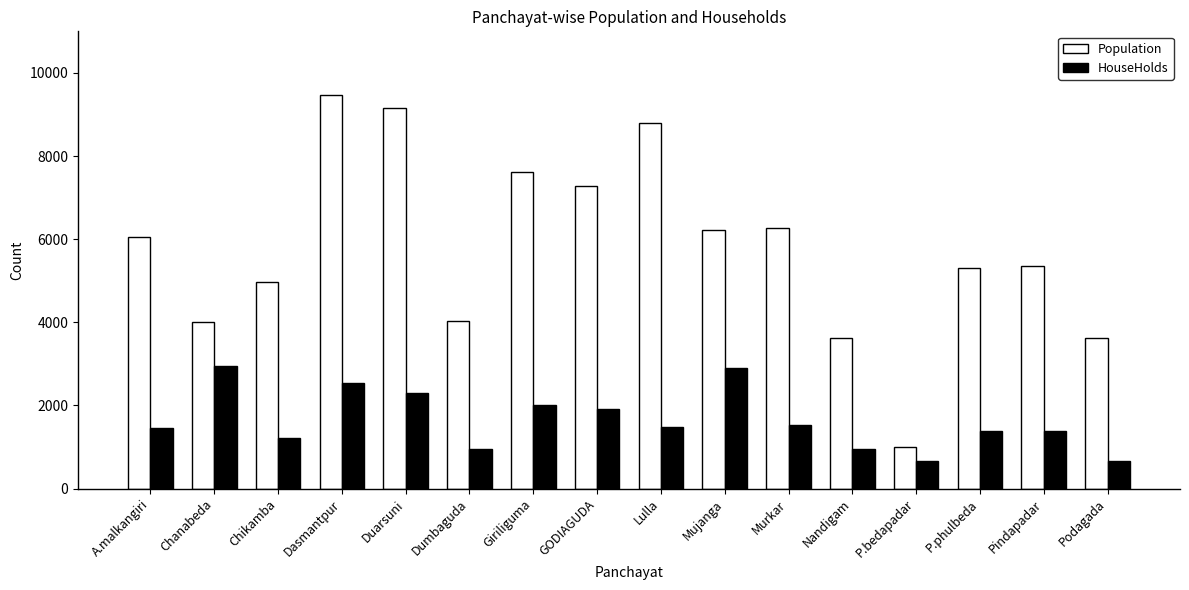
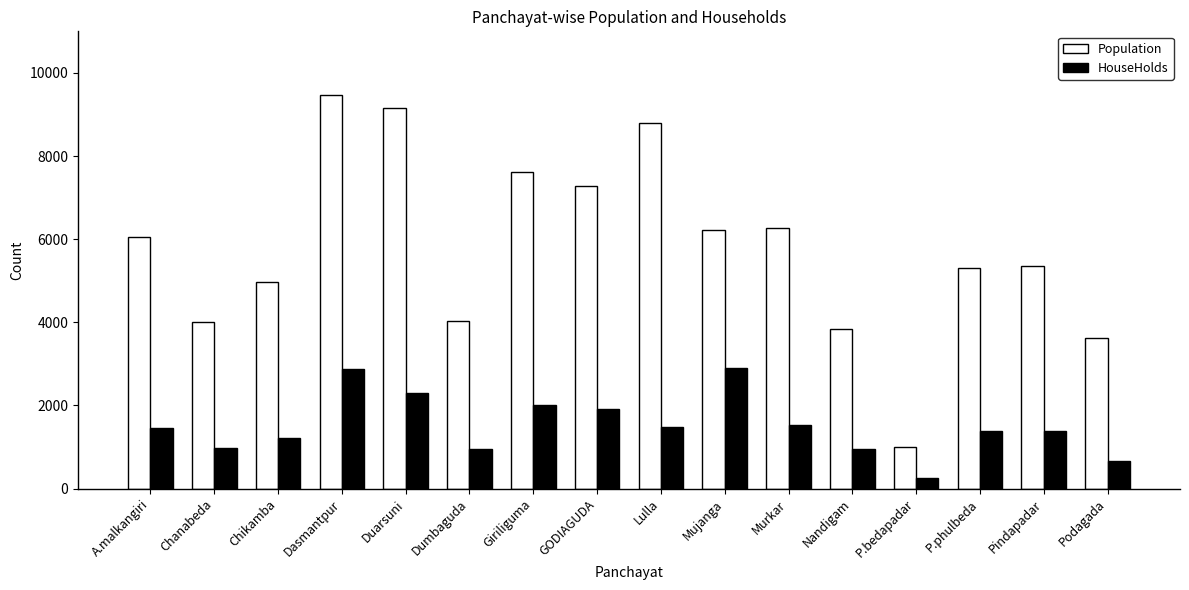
HouseHolds, Chanabeda: 3000 -> 1000
HouseHolds, Dasmantpur: 2500 -> 2900
Population, Nandigam: 3600 -> 3800
HouseHolds, P.bedapadar: 700 -> 300
